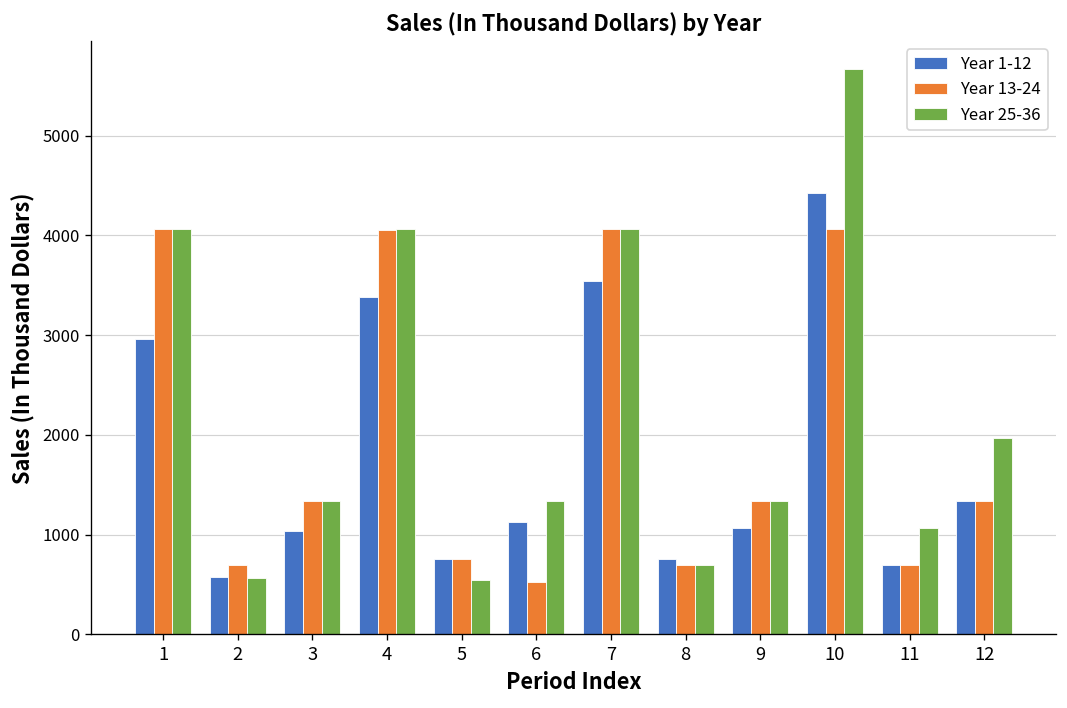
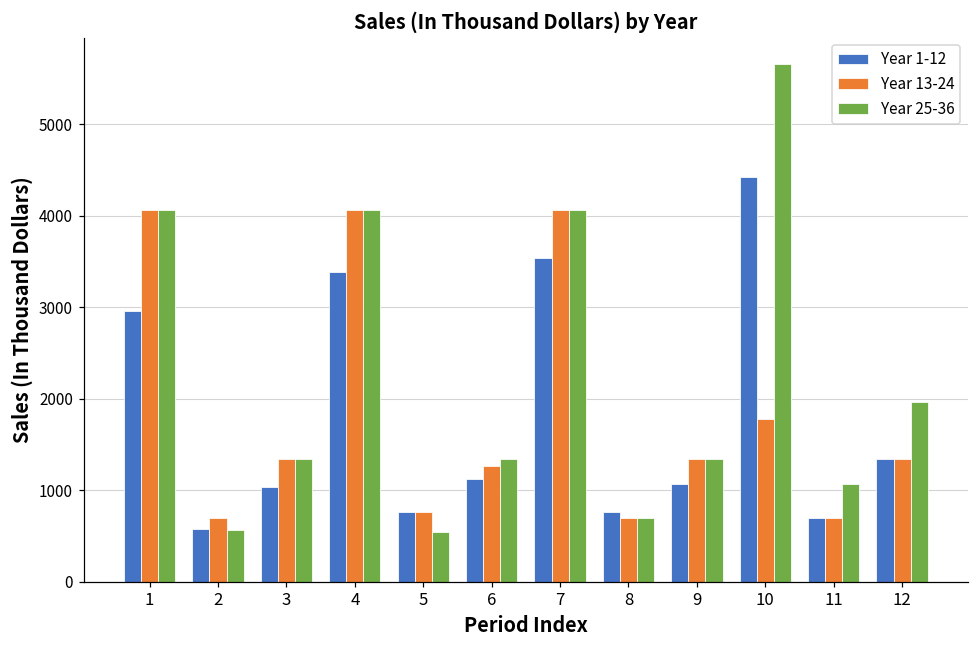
Year 13-24, 6: 500 -> 1300
Year 13-24, 10: 4100 -> 1800
